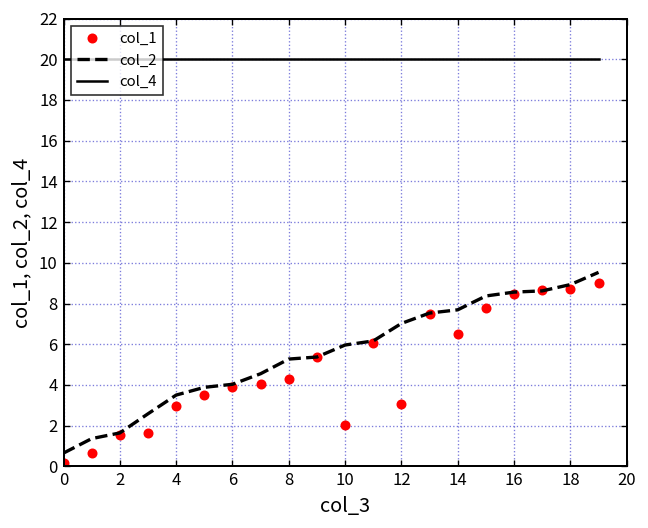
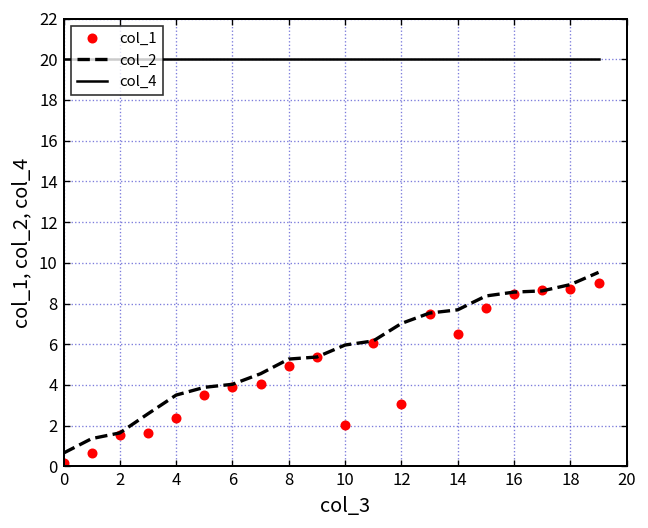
col_1, 4: 3.0 -> 2.4
col_1, 8: 4.3 -> 4.9
